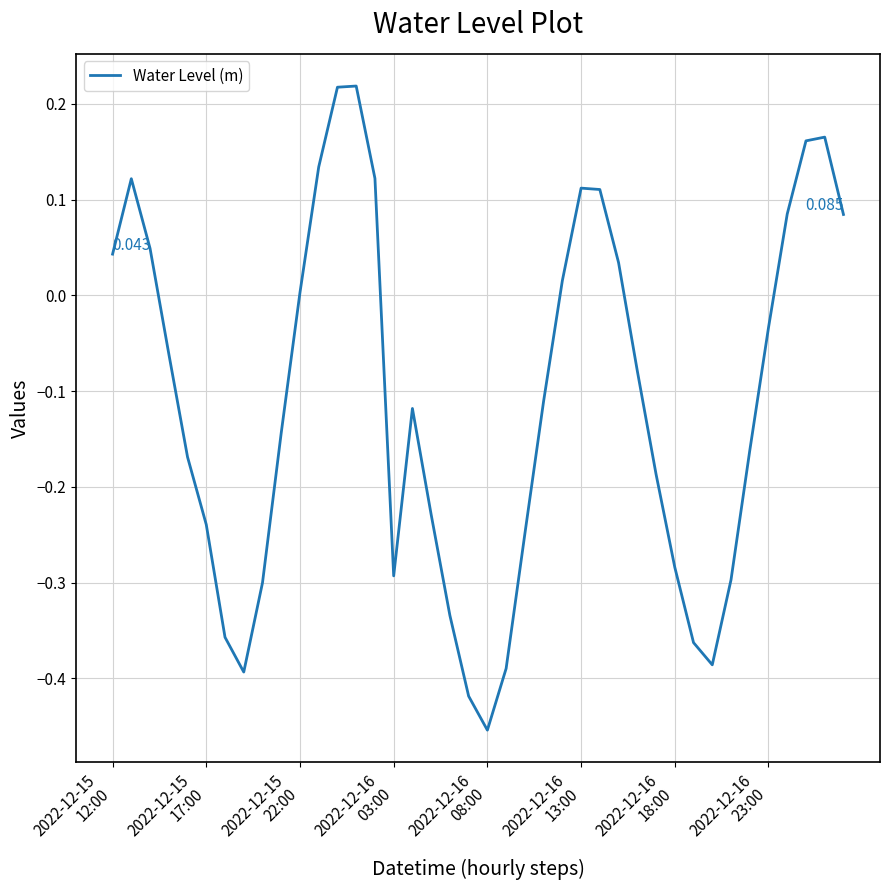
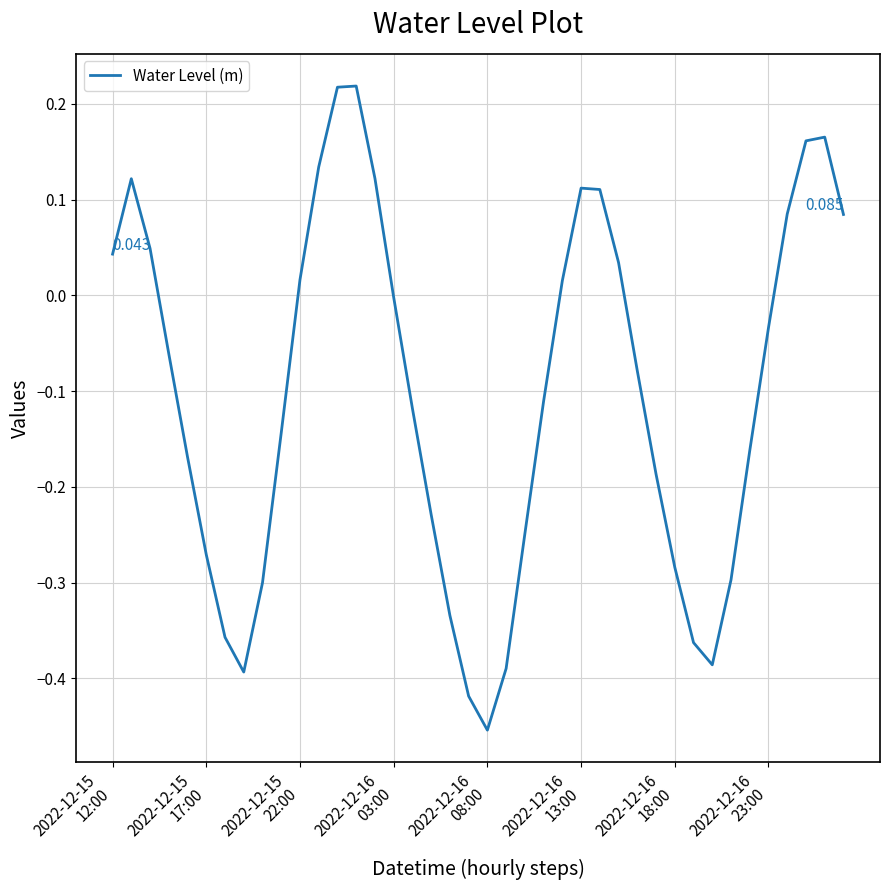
2022-12-15 17:00: -0.24 -> -0.27
2022-12-15 22:00: 0.00 -> 0.02
2022-12-16 03:00: -0.29 -> 0.00
